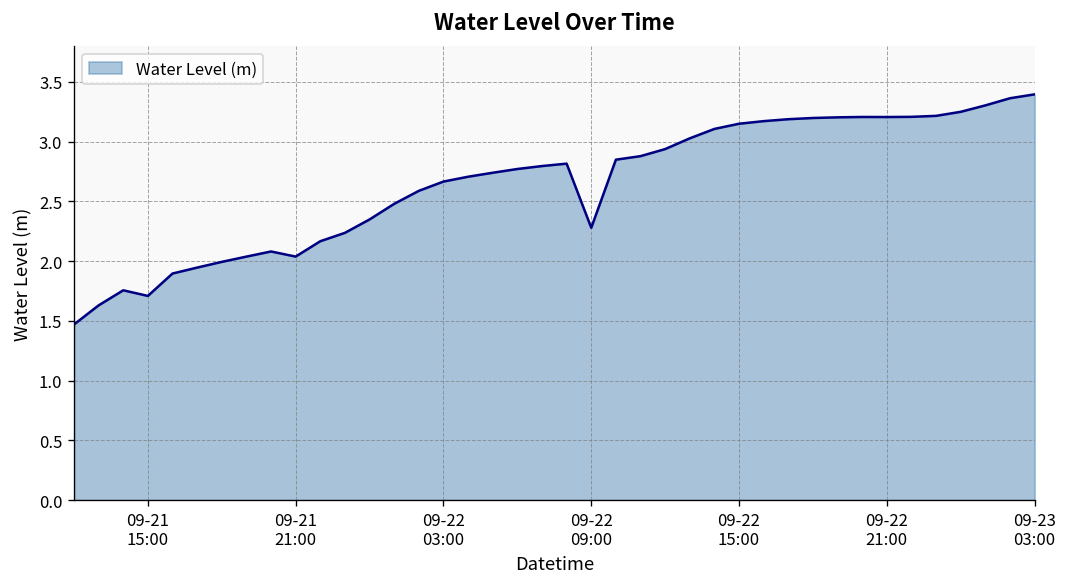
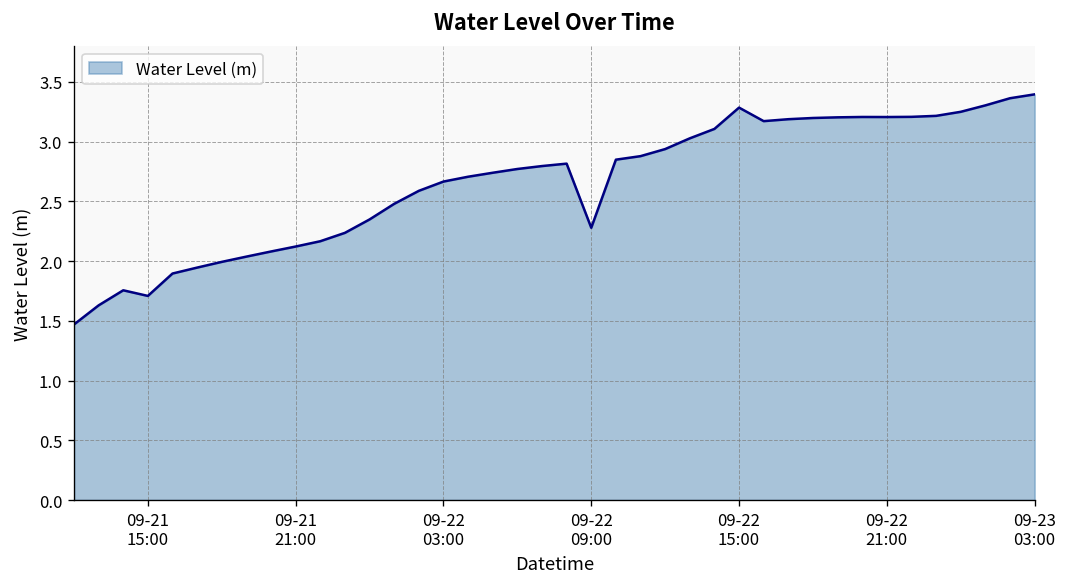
09-21 21:00: 2.0 -> 2.1
09-22 15:00: 3.1 -> 3.3
